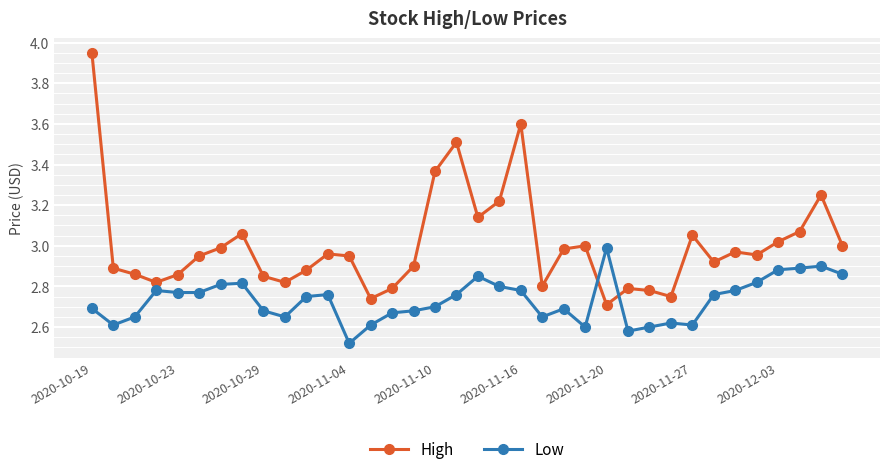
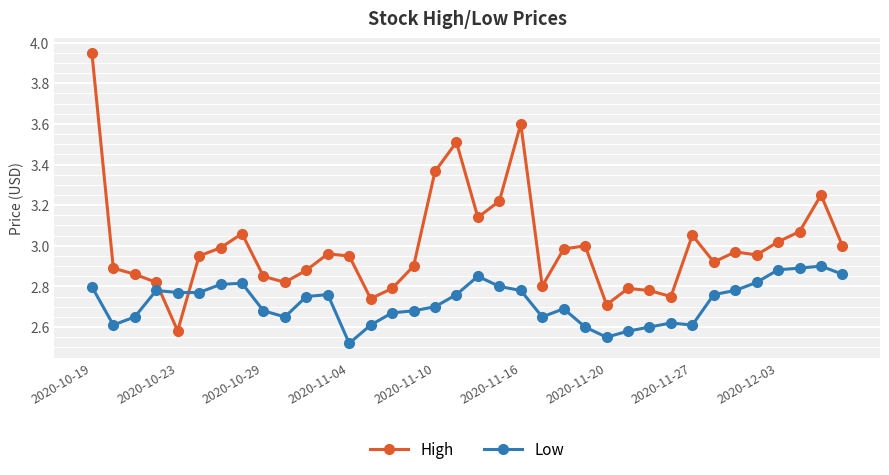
Low, 2020-10-19: 2.69 -> 2.80
High, 2020-10-23: 2.86 -> 2.58
Low, 2020-11-20: 2.99 -> 2.55
